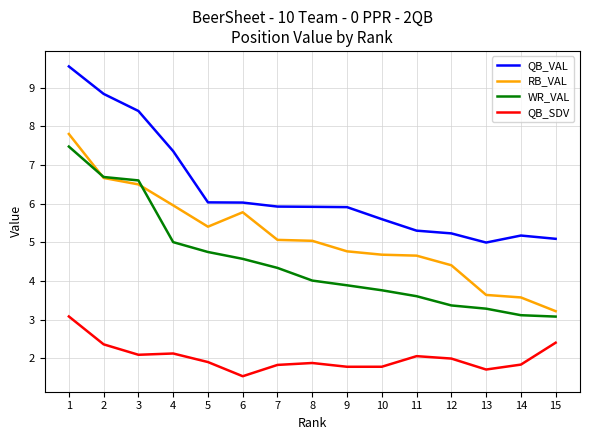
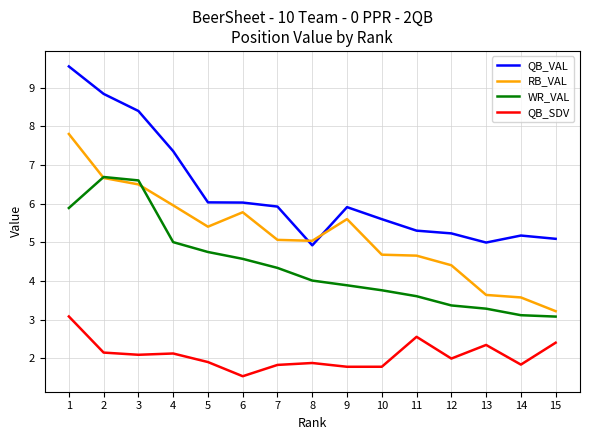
WR_VAL, 1: 7.5 -> 5.9
QB_SDV, 2: 2.4 -> 2.1
QB_VAL, 8: 5.9 -> 4.9
RB_VAL, 9: 4.8 -> 5.6
QB_SDV, 11: 2.1 -> 2.6
QB_SDV, 13: 1.7 -> 2.3
